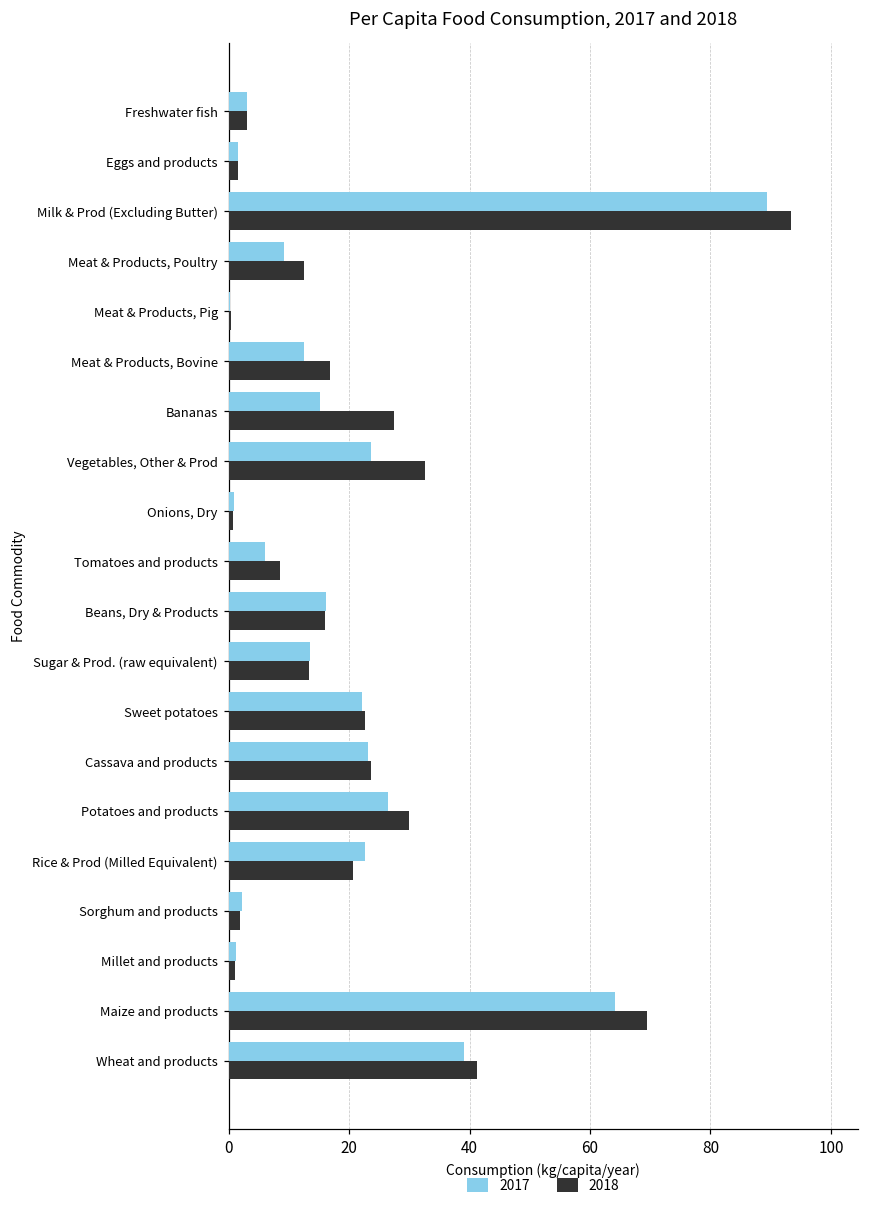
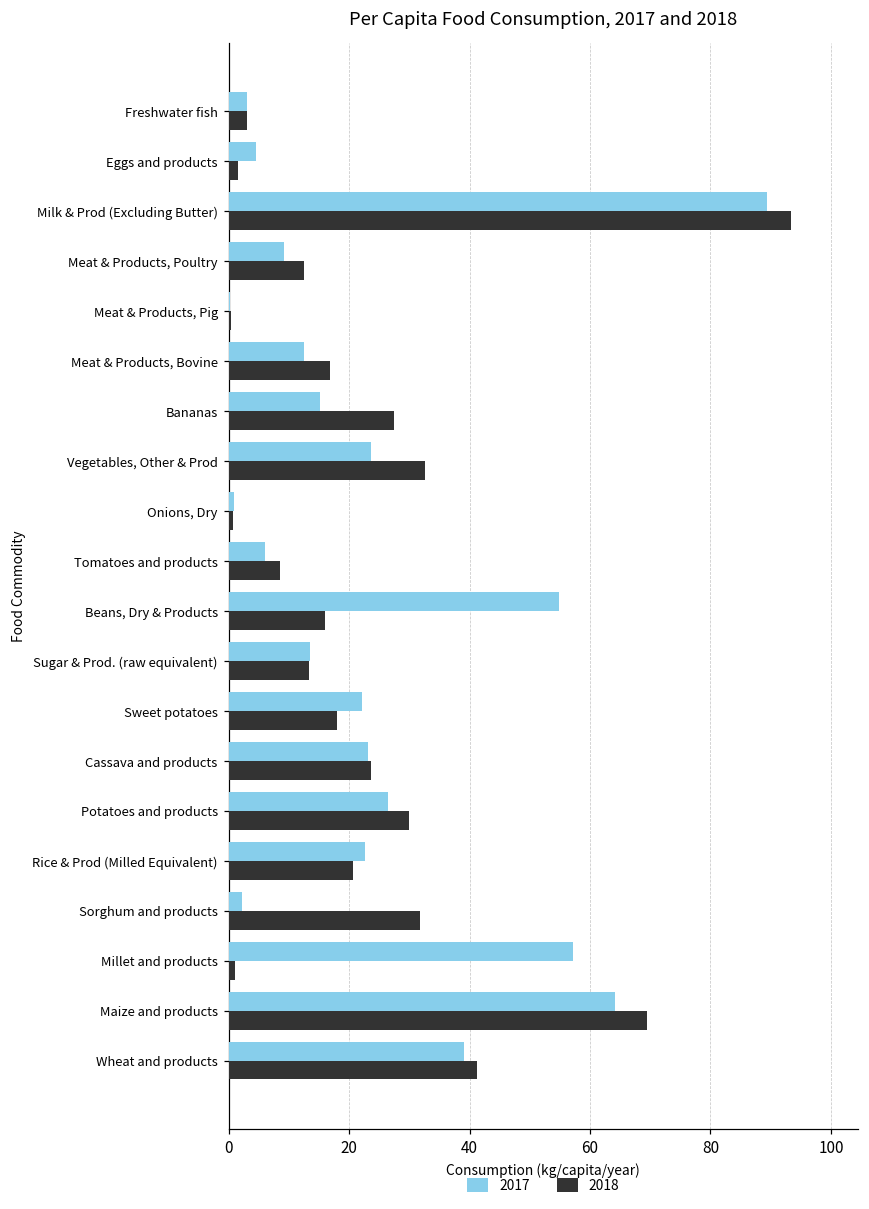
2017, Eggs and products: 2 -> 5
2017, Beans, Dry & Products: 16 -> 55
2018, Sweet potatoes: 23 -> 18
2018, Sorghum and products: 2 -> 32
2017, Millet and products: 1 -> 57
